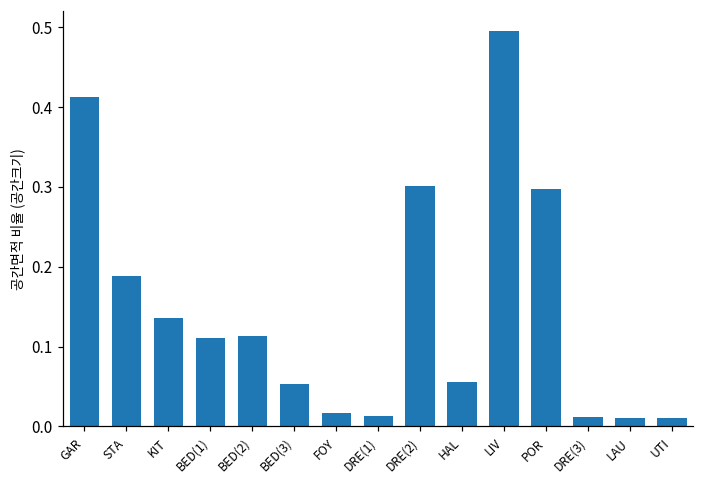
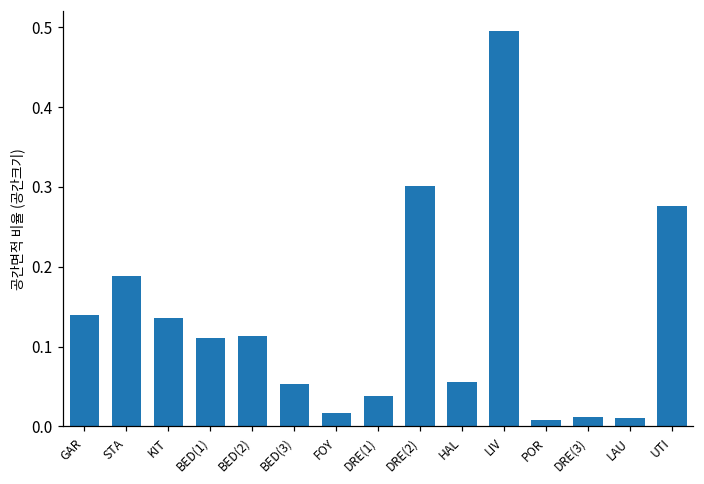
GAR: 0.41 -> 0.14
DRE(1): 0.01 -> 0.04
POR: 0.30 -> 0.01
UTI: 0.01 -> 0.28
